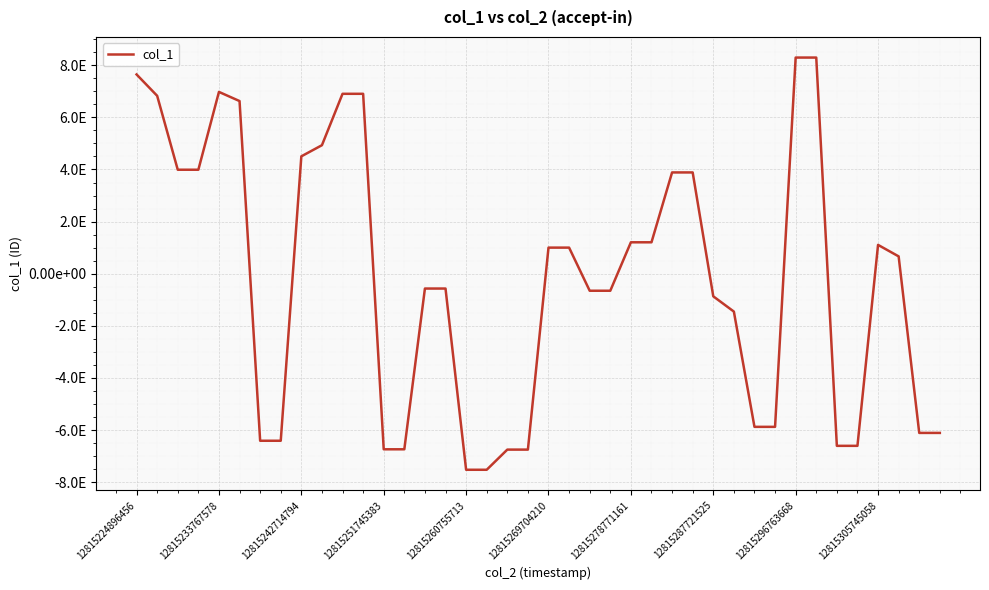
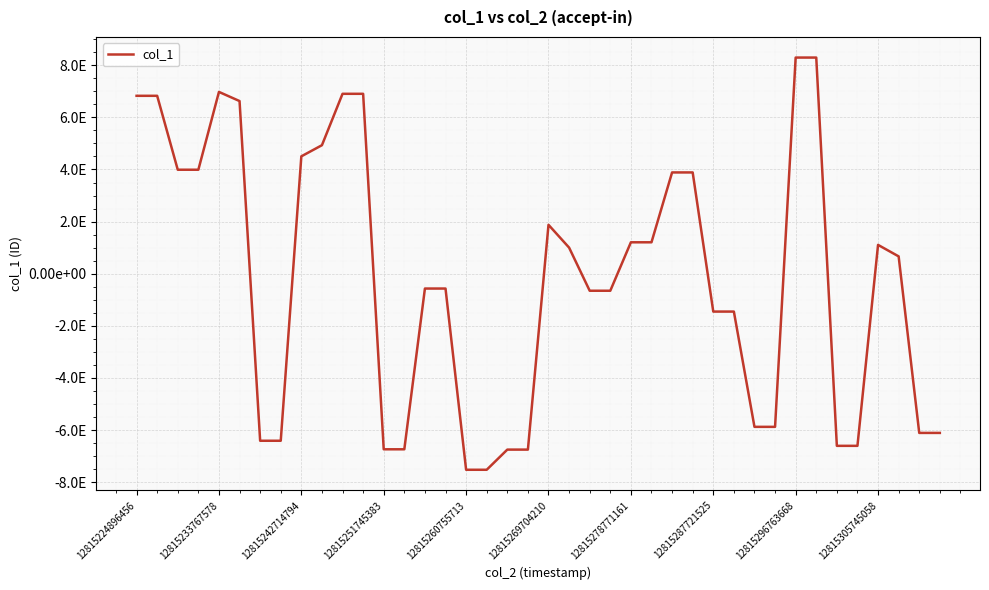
12815224896456: 7.6E -> 6.8E
12815269704210: 1.0E -> 1.9E
12815287721525: -0.9E -> -1.5E
